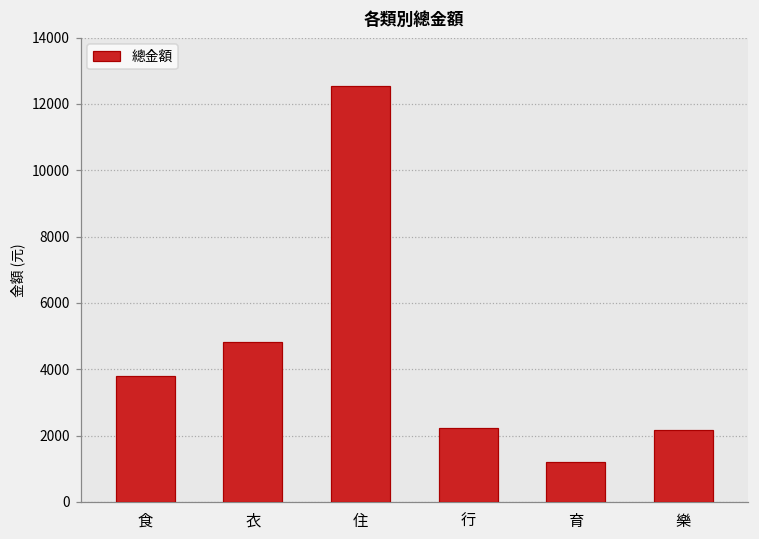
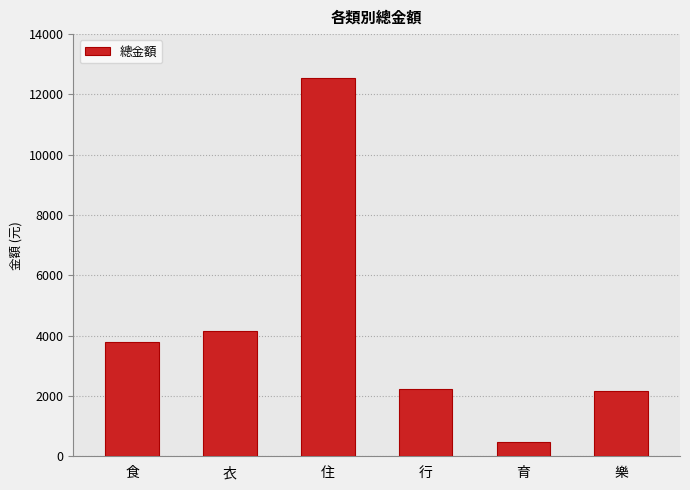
衣: 4800 -> 4100
育: 1200 -> 500
